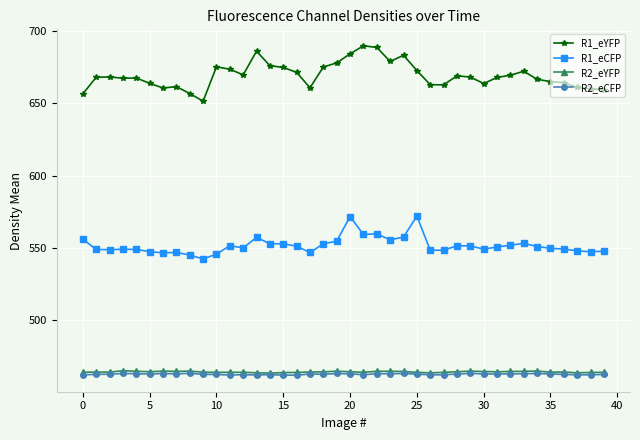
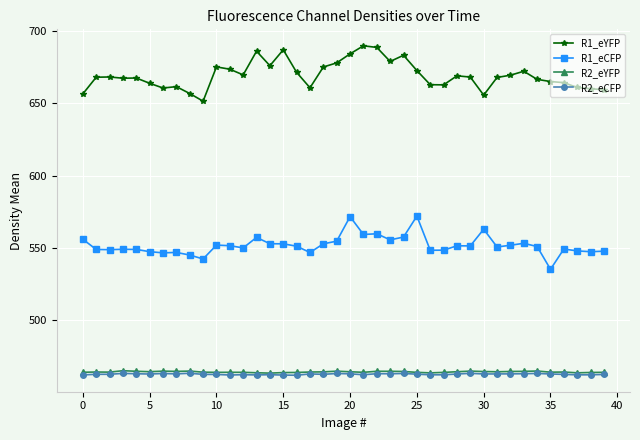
R1_eCFP, 10: 546 -> 552
R1_eYFP, 15: 675 -> 687
R1_eYFP, 30: 664 -> 656
R1_eCFP, 30: 549 -> 563
R1_eCFP, 35: 550 -> 535
